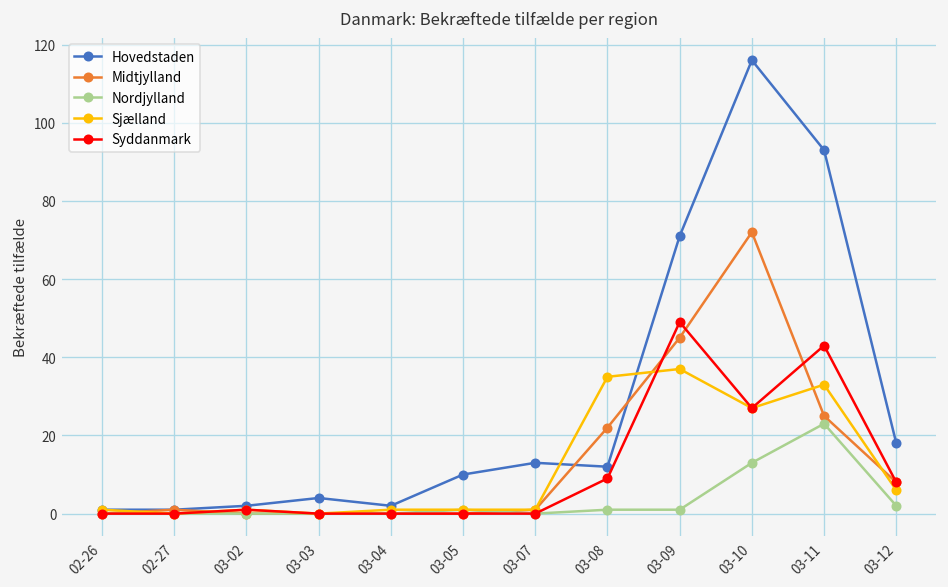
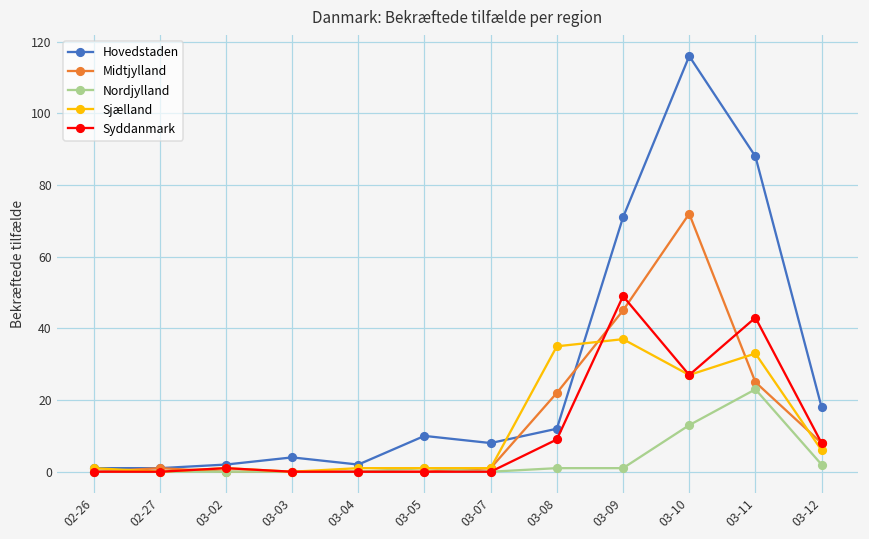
Hovedstaden, 03-07: 13 -> 8
Hovedstaden, 03-11: 93 -> 88
